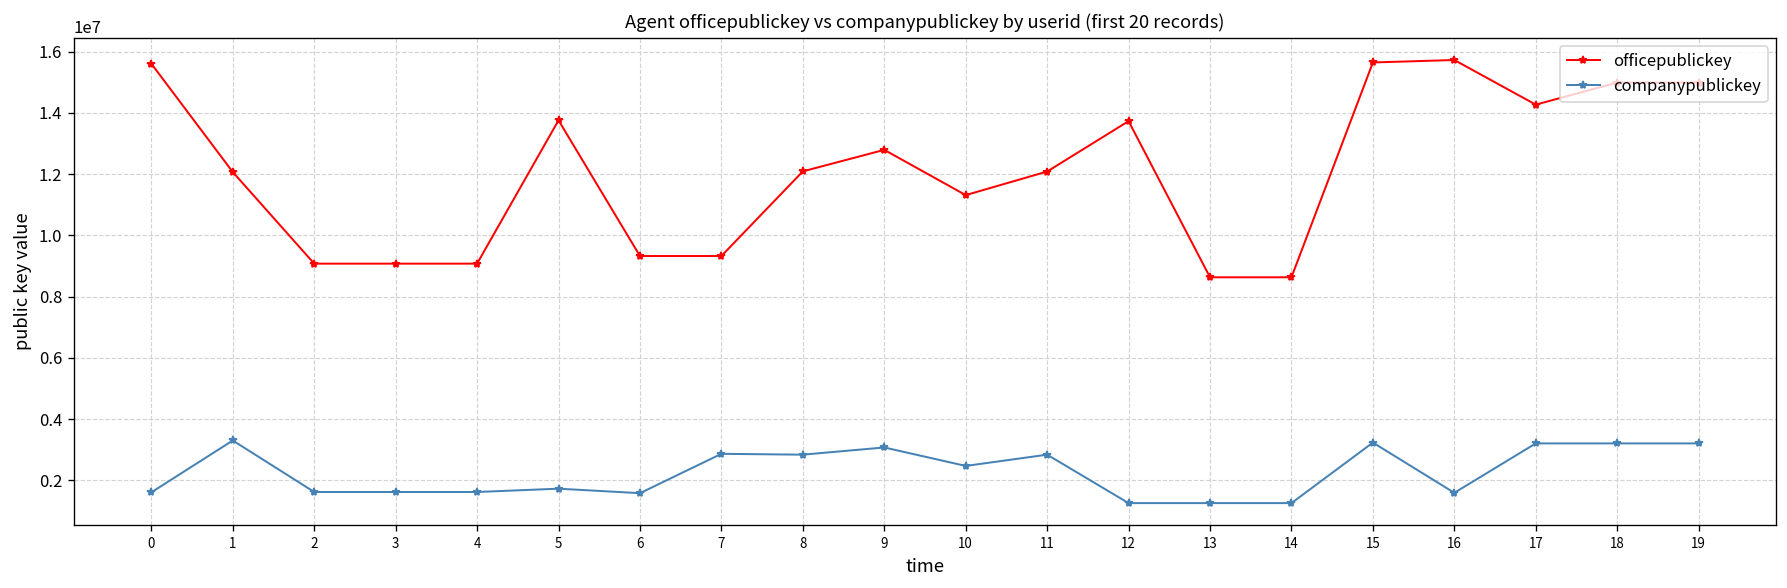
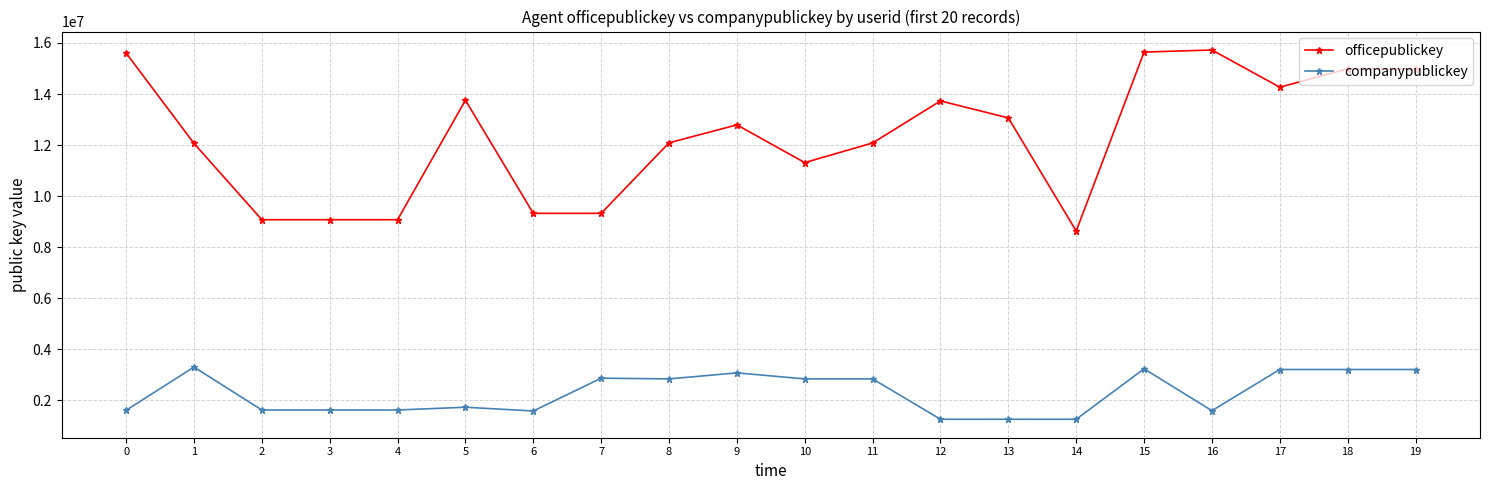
companypublickey, 10: 2500000 -> 2800000
officepublickey, 13: 8600000 -> 13100000
